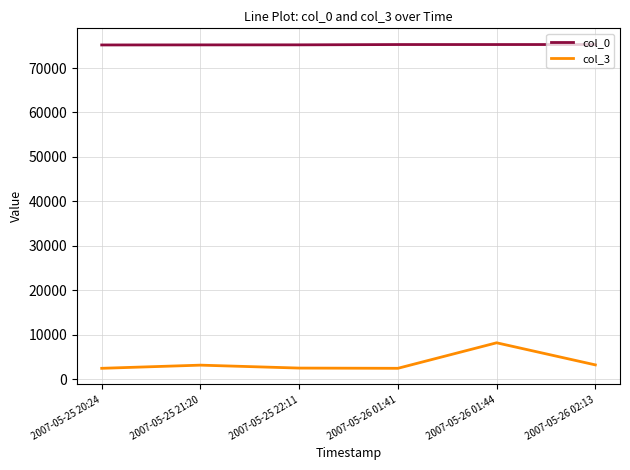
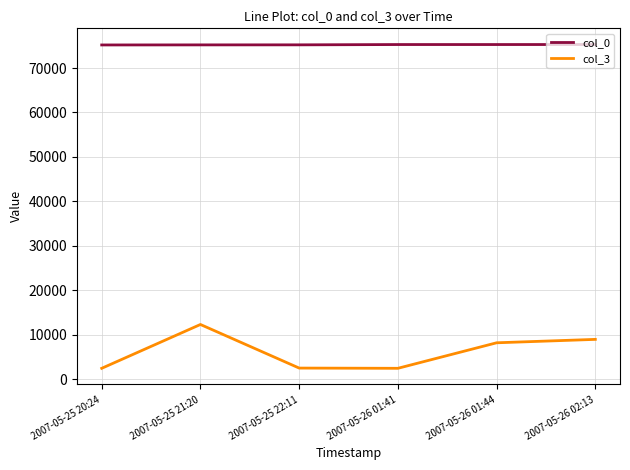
col_3, 2007-05-25 21:20: 3000 -> 12000
col_3, 2007-05-26 02:13: 3000 -> 9000
